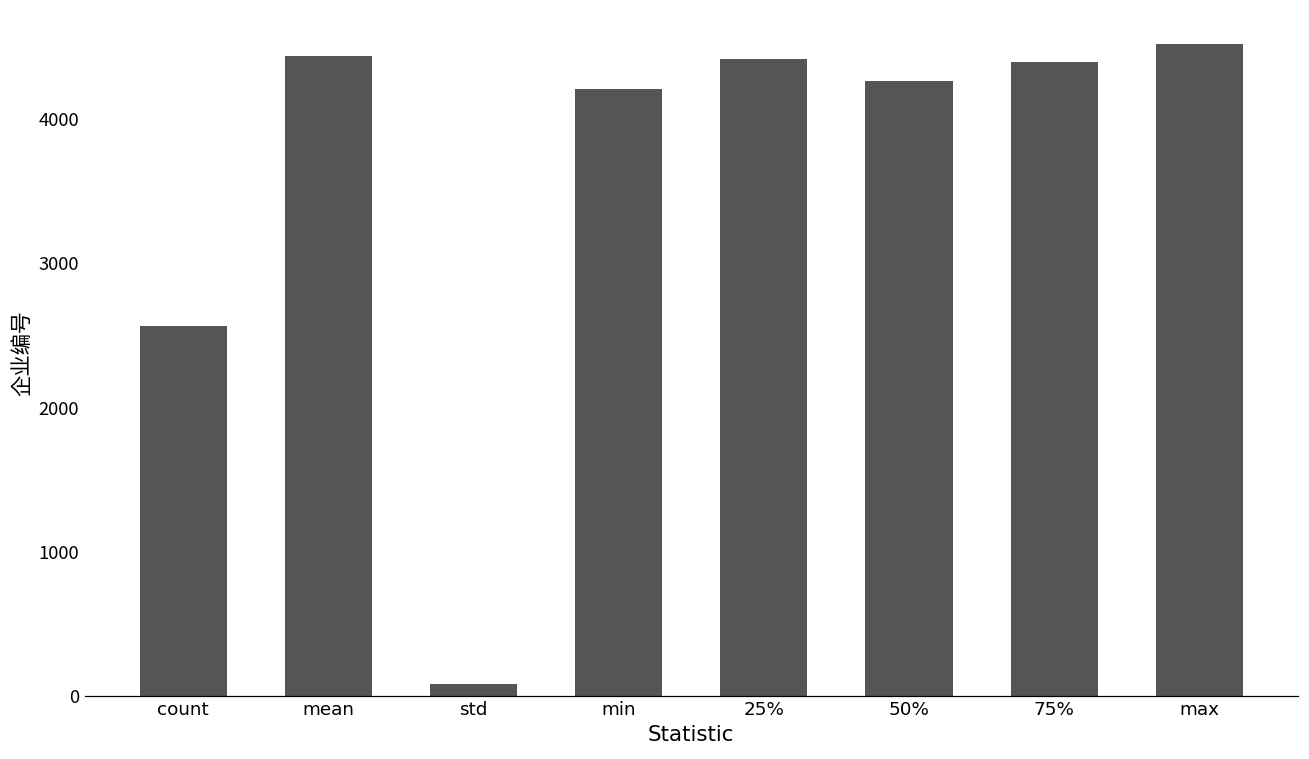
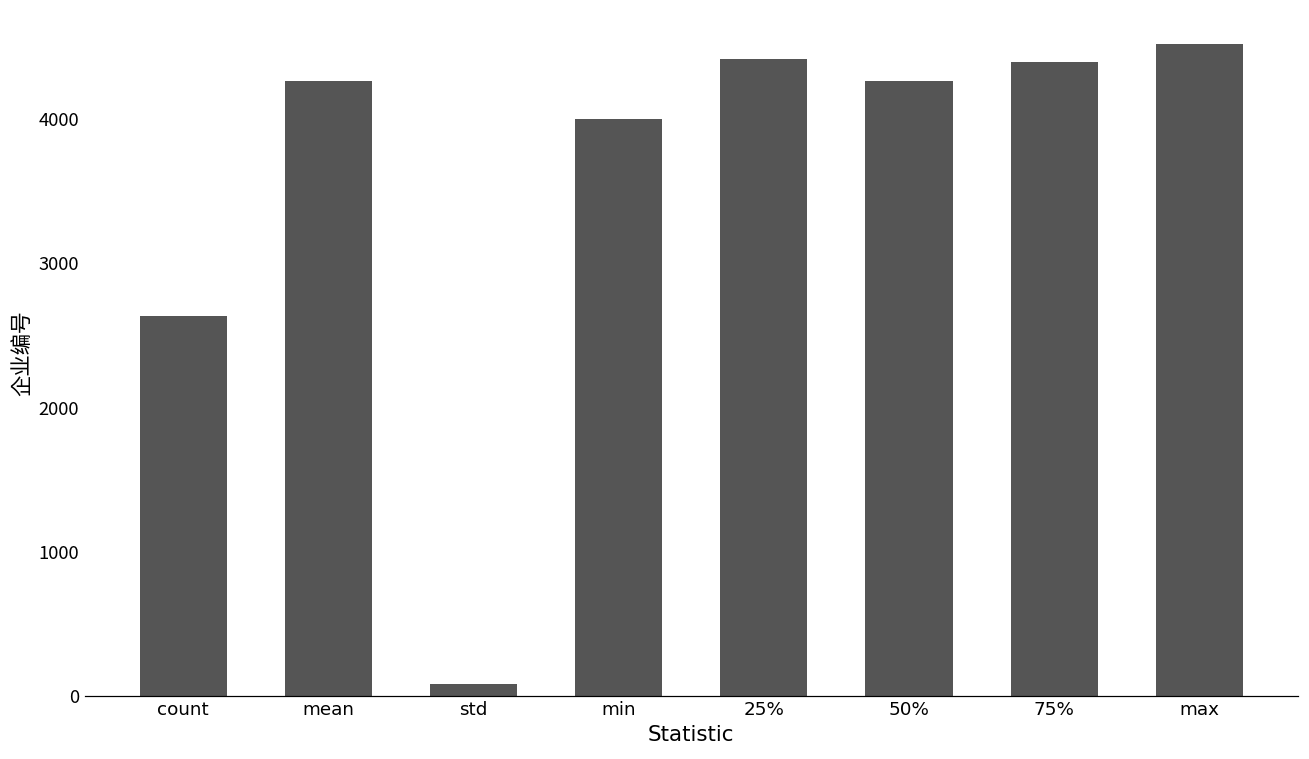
count: 2560 -> 2640
mean: 4440 -> 4260
min: 4210 -> 4000
